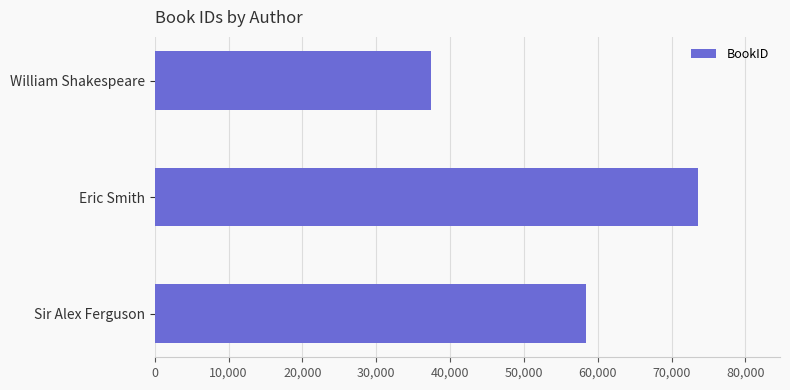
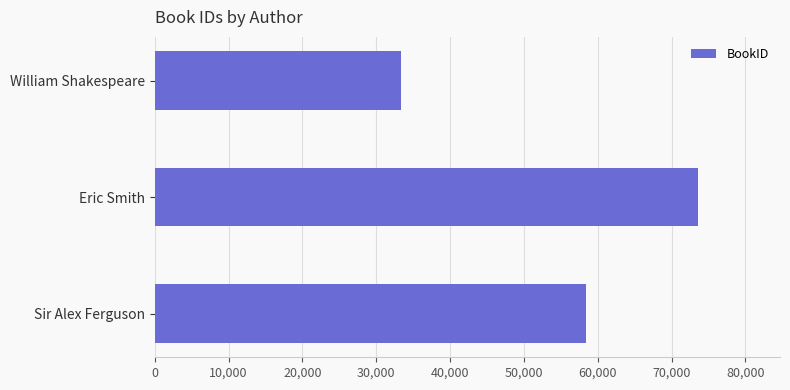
William Shakespeare: 37,000 -> 33,000
